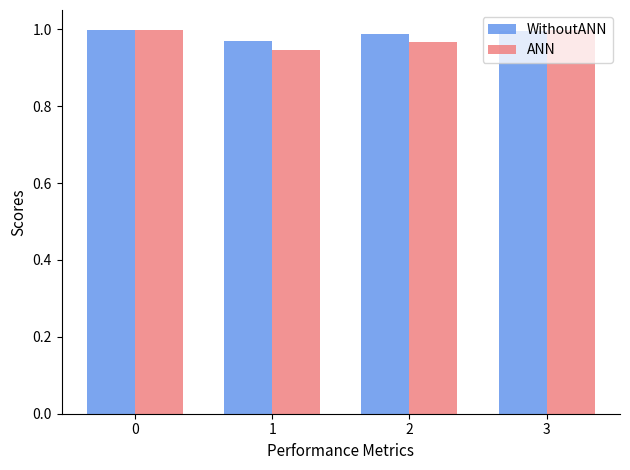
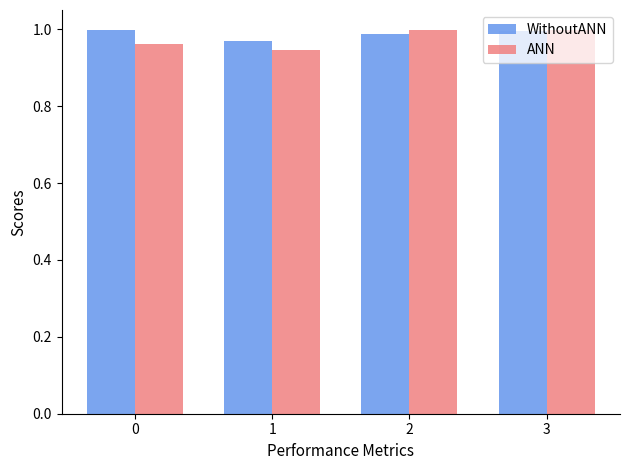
ANN, 0: 1.00 -> 0.96
ANN, 2: 0.97 -> 1.00
